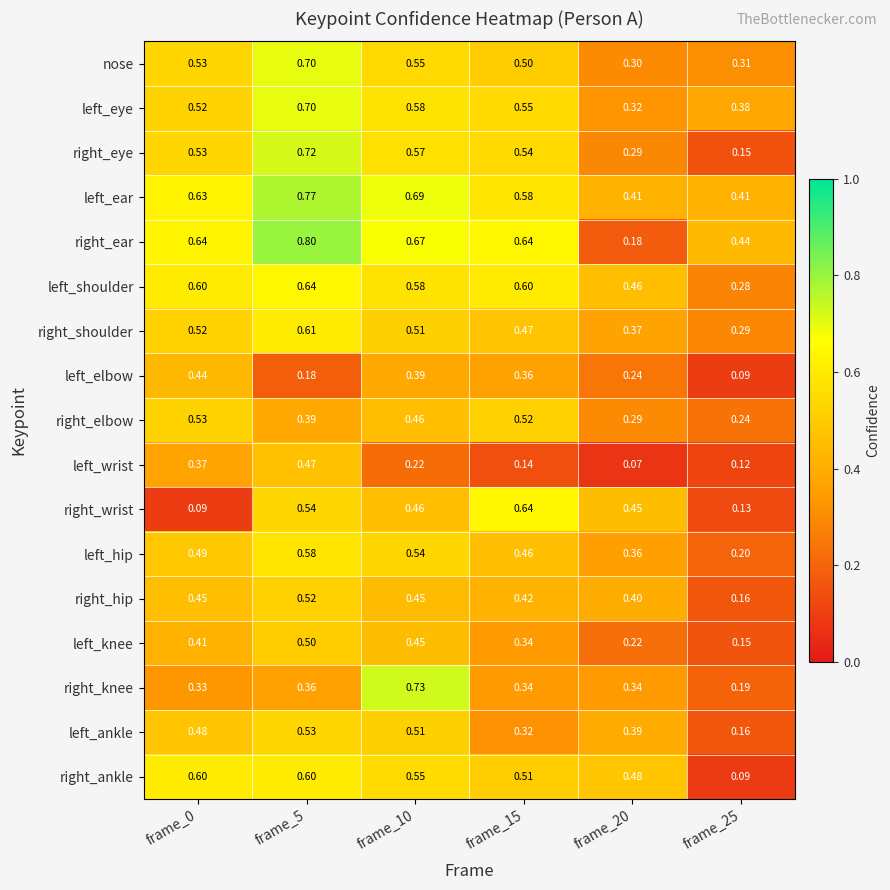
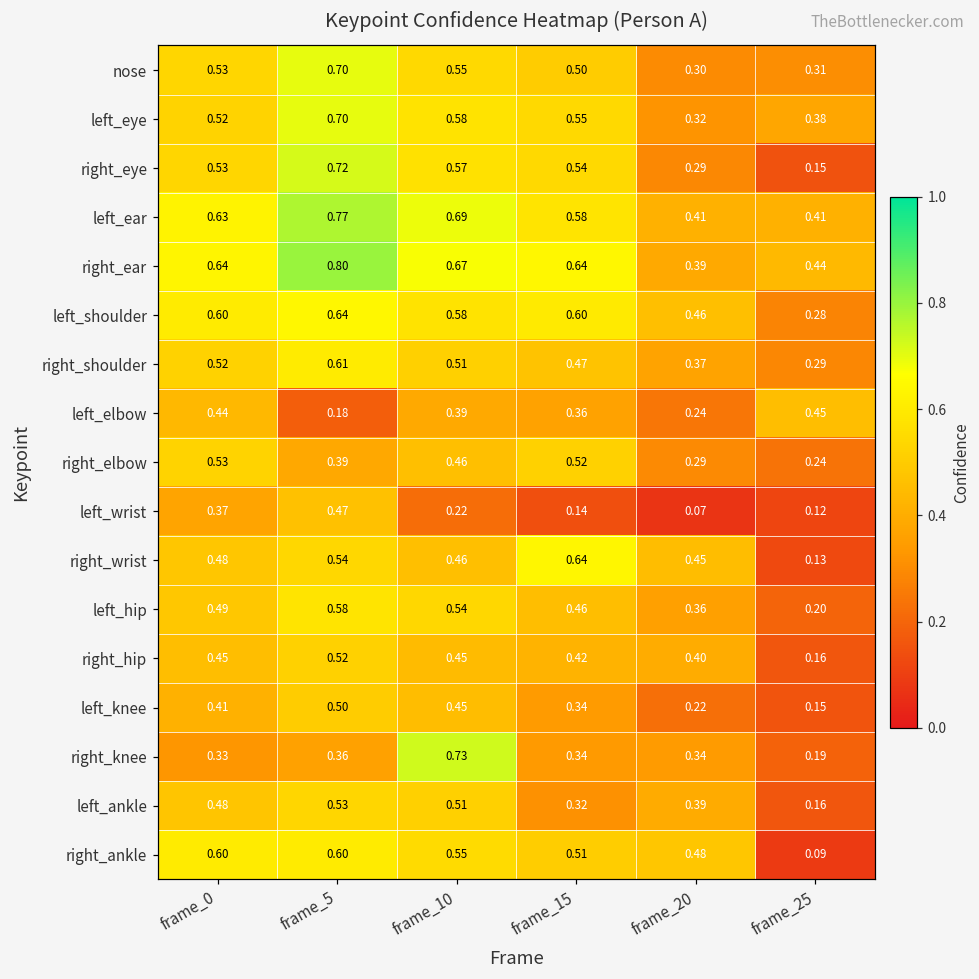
right_ear, frame_20: 0.18 -> 0.39
left_elbow, frame_25: 0.09 -> 0.45
right_wrist, frame_0: 0.09 -> 0.48
